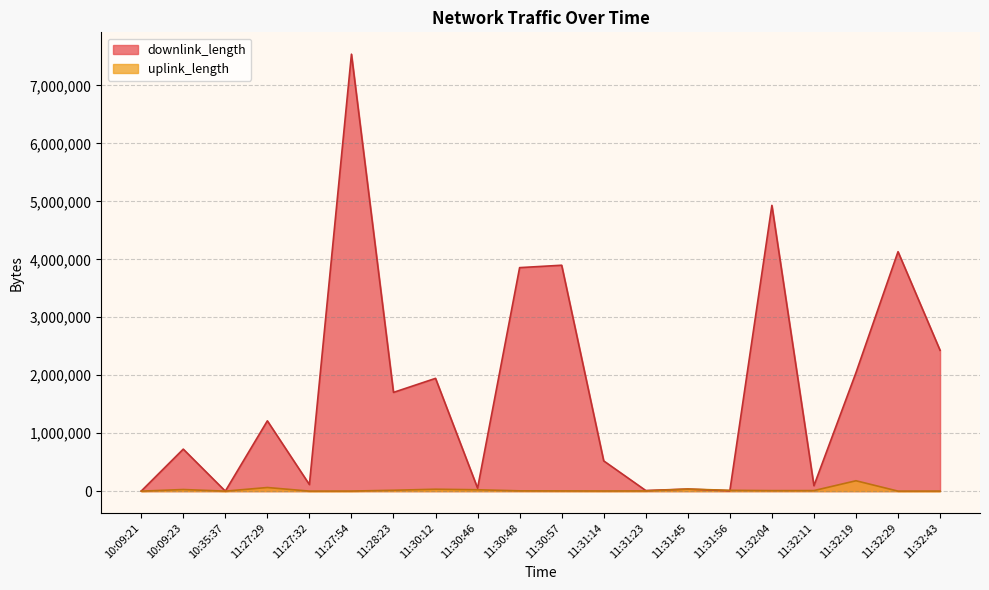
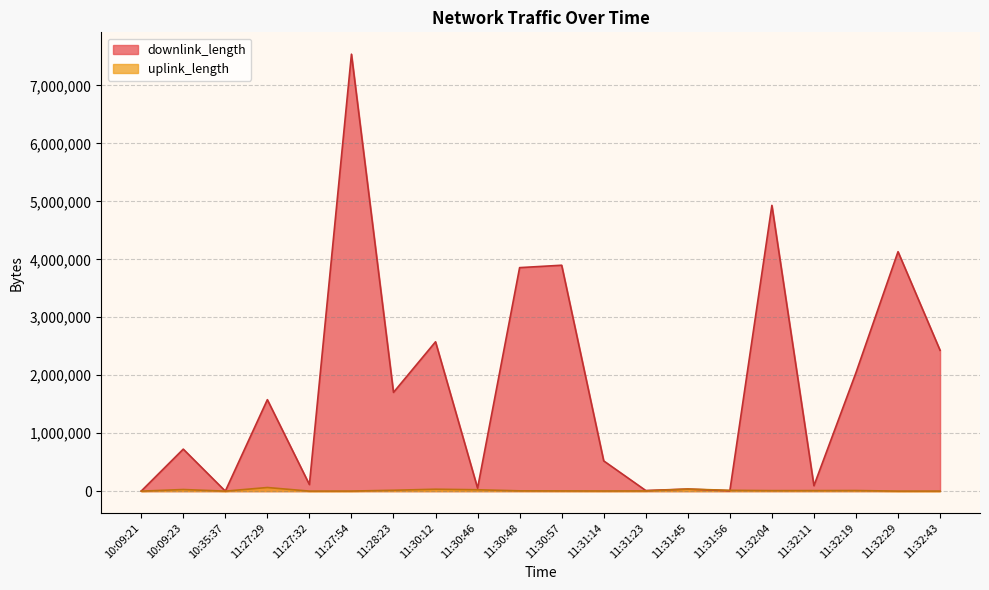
downlink_length, 11:27:29: 1,200,000 -> 1,600,000
downlink_length, 11:30:12: 1,900,000 -> 2,600,000
uplink_length, 11:32:19: 200,000 -> 0
